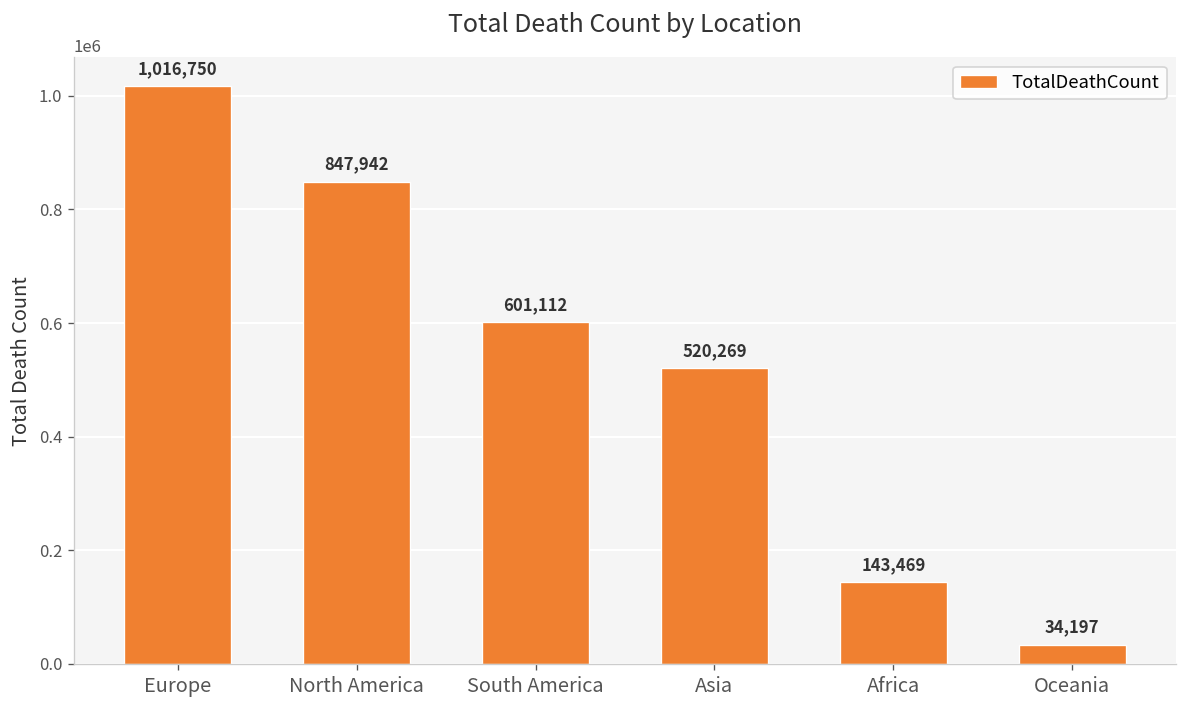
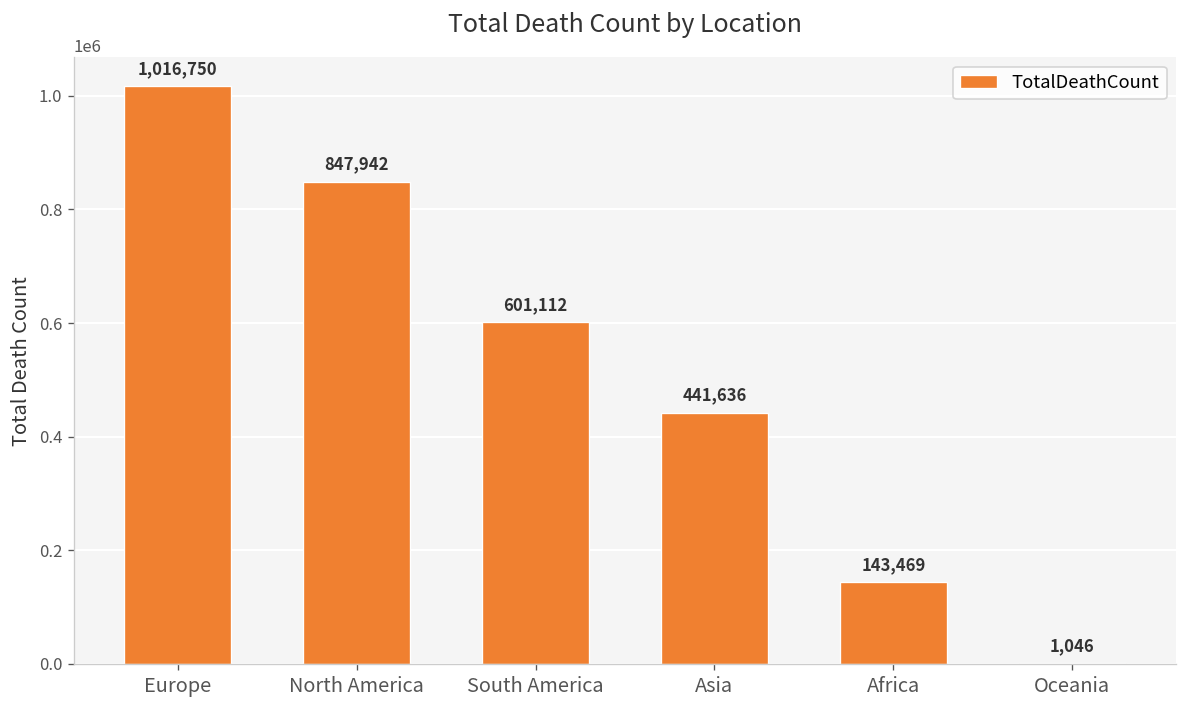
Asia: 520,269 -> 441,636
Oceania: 34,197 -> 1,046
